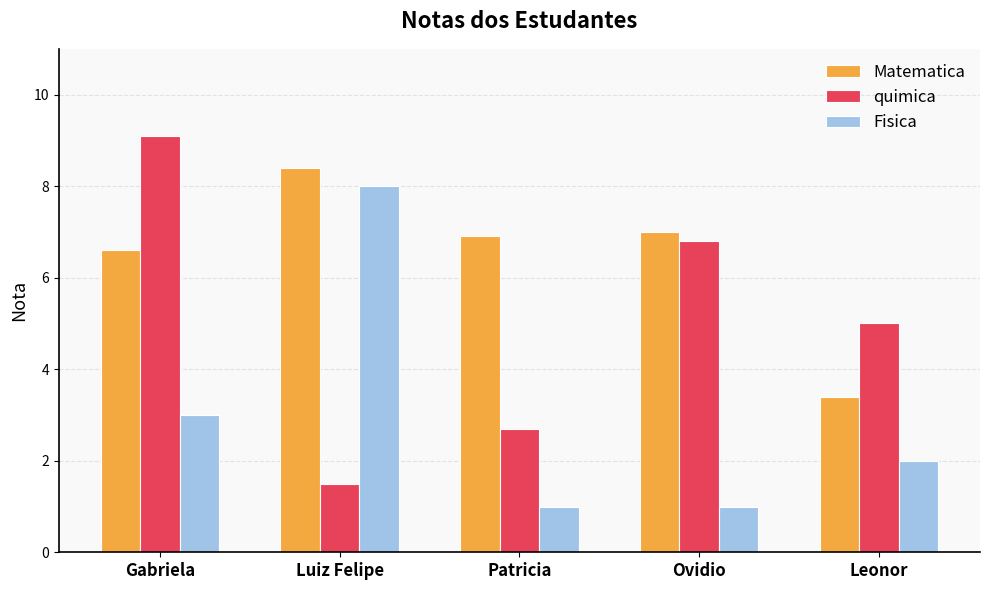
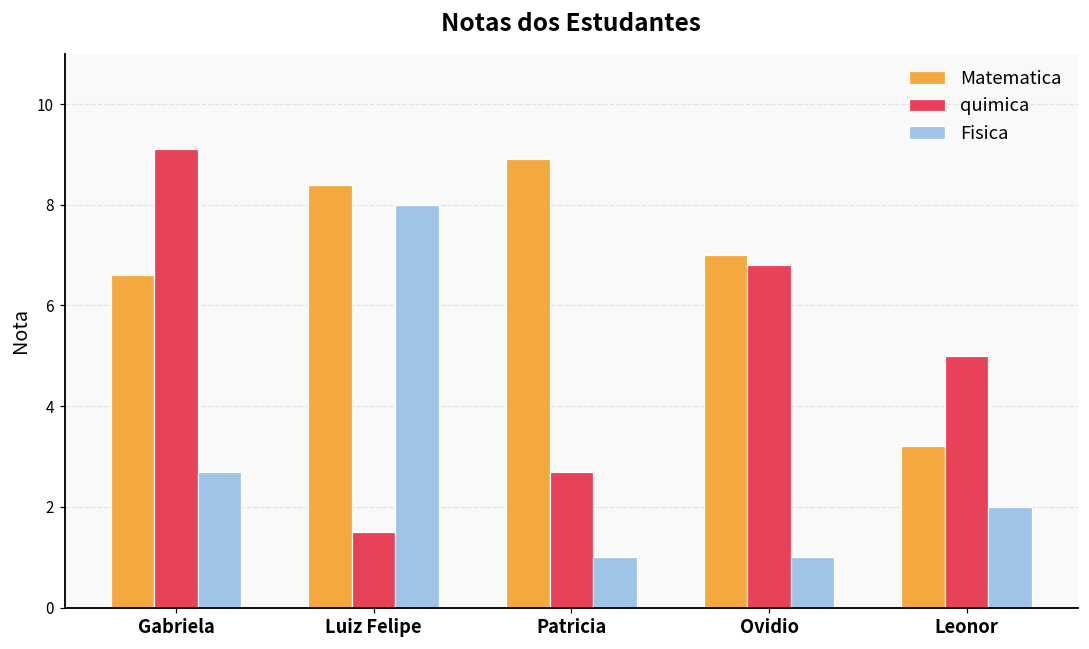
Fisica, Gabriela: 3.0 -> 2.7
Matematica, Patricia: 6.9 -> 8.9
Matematica, Leonor: 3.4 -> 3.2
